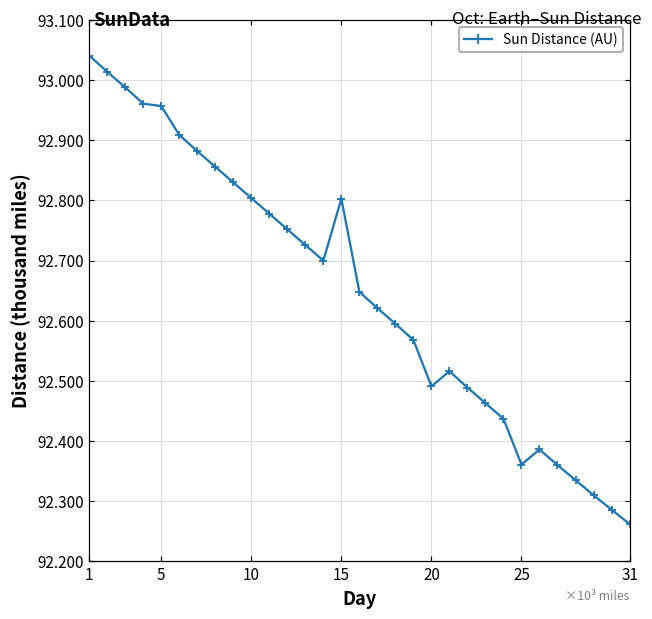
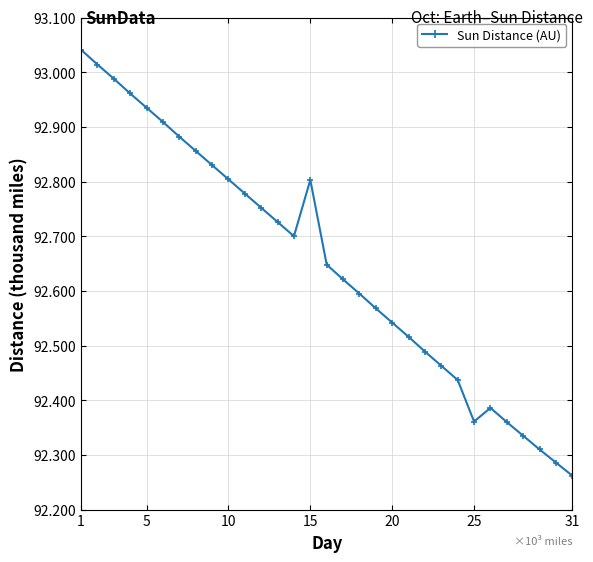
5: 92.96 -> 92.94
20: 92.49 -> 92.54
